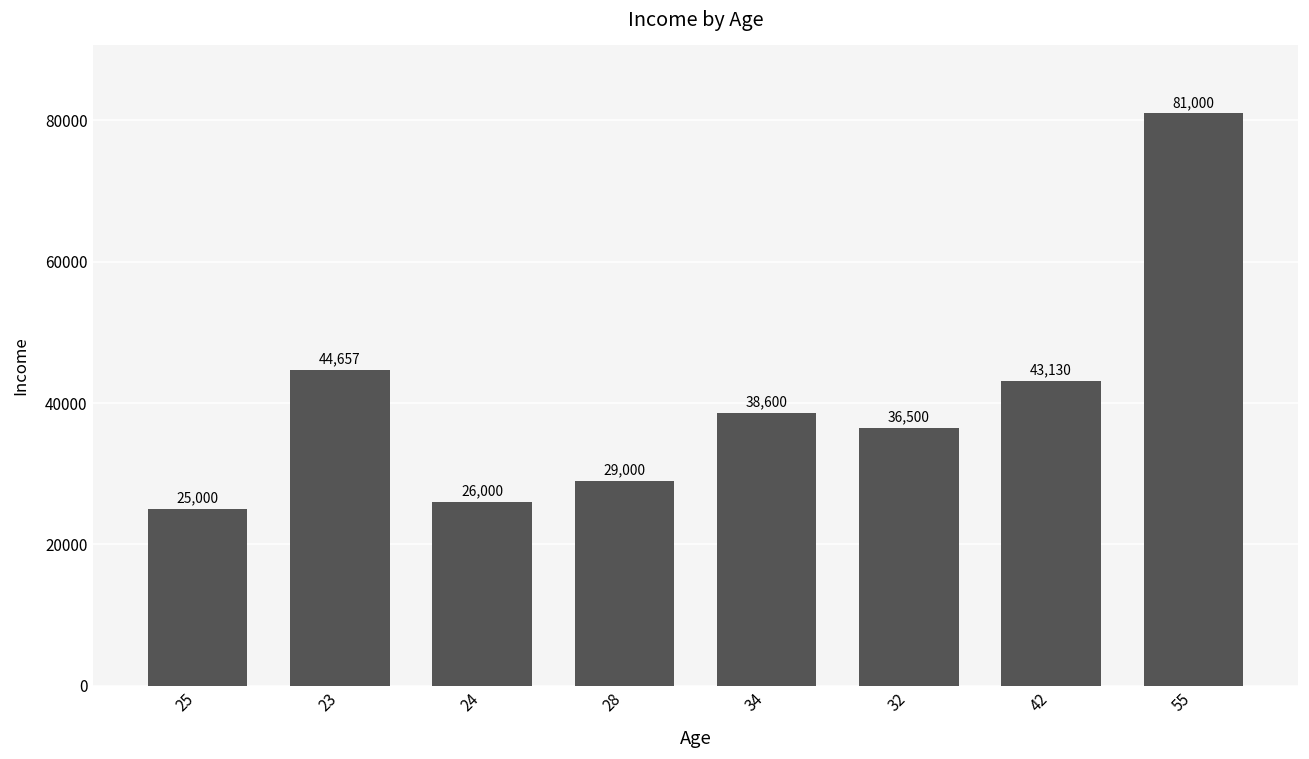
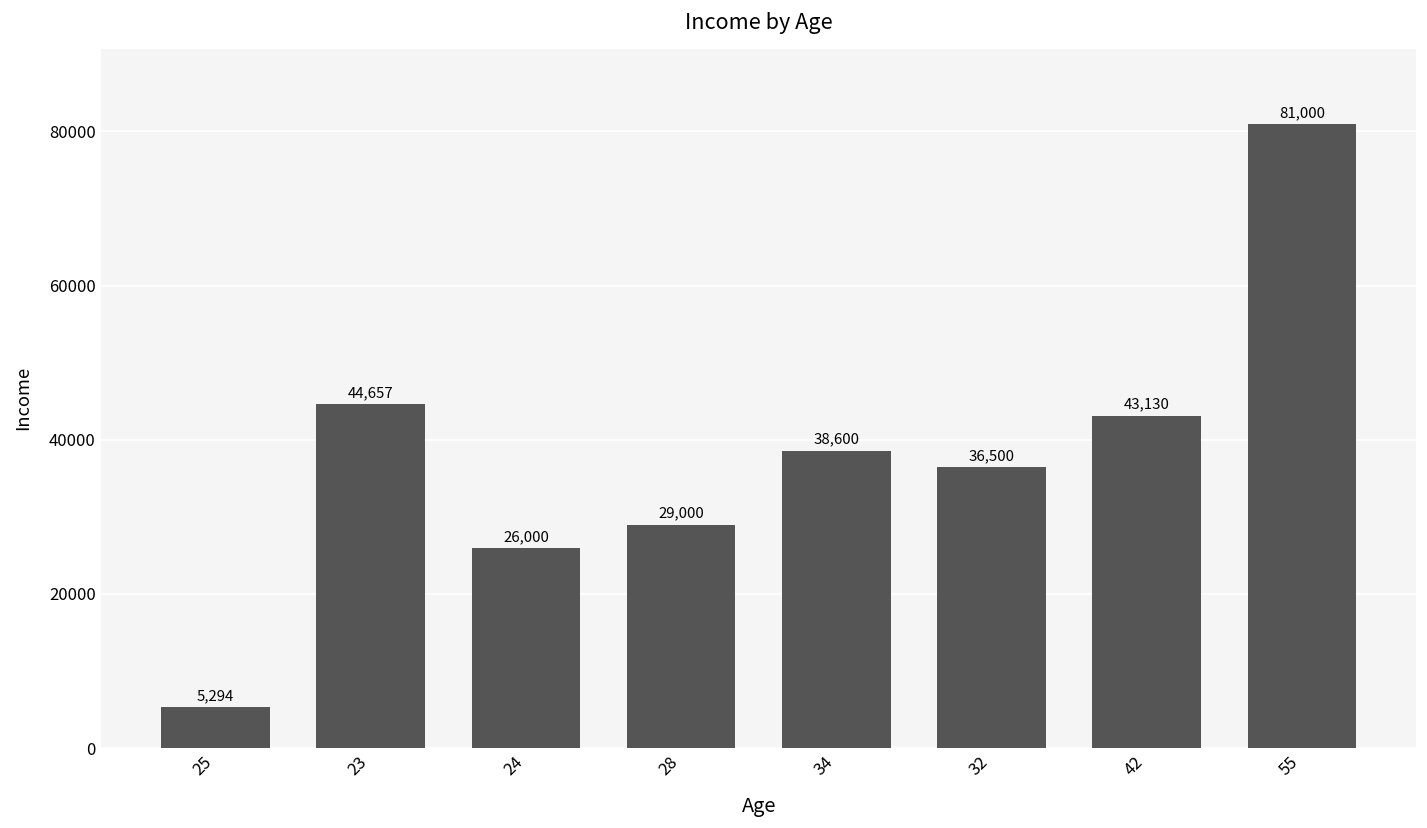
25: 25,000 -> 5,294
